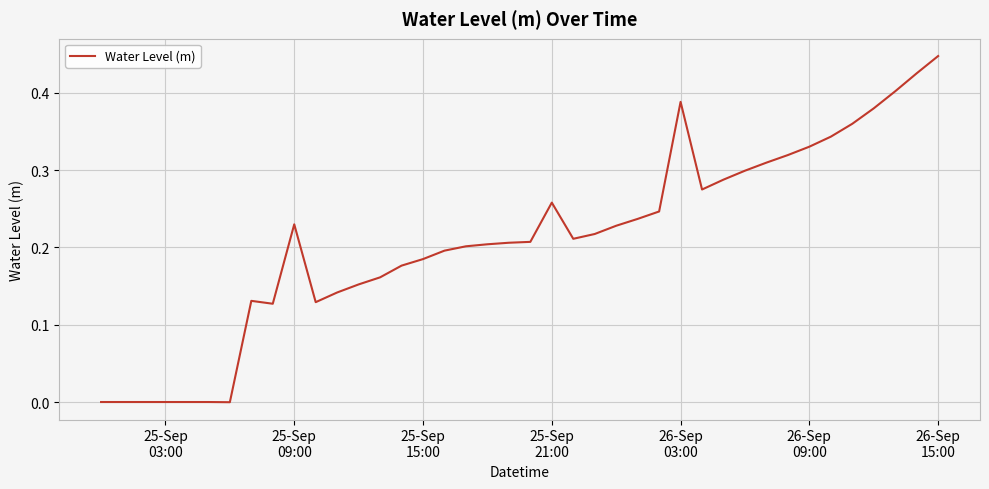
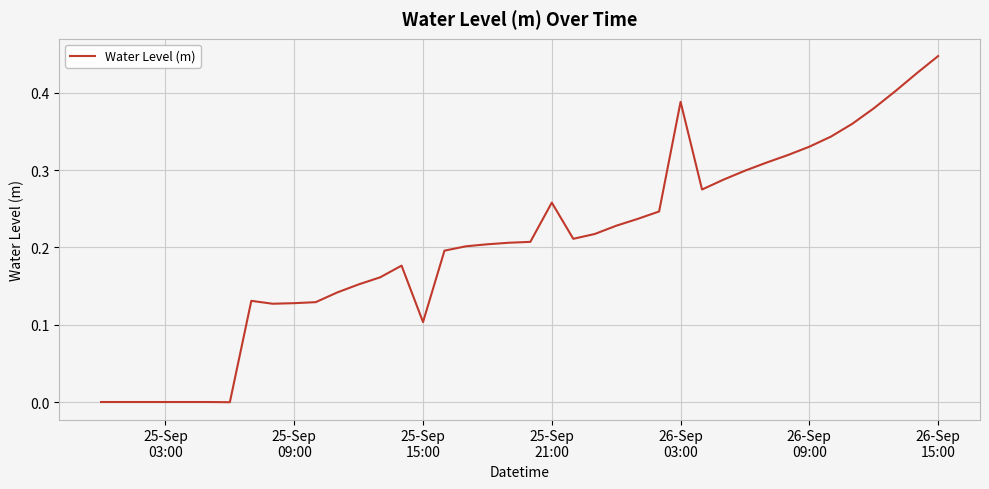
25-Sep 09:00: 0.23 -> 0.13
25-Sep 15:00: 0.18 -> 0.10
